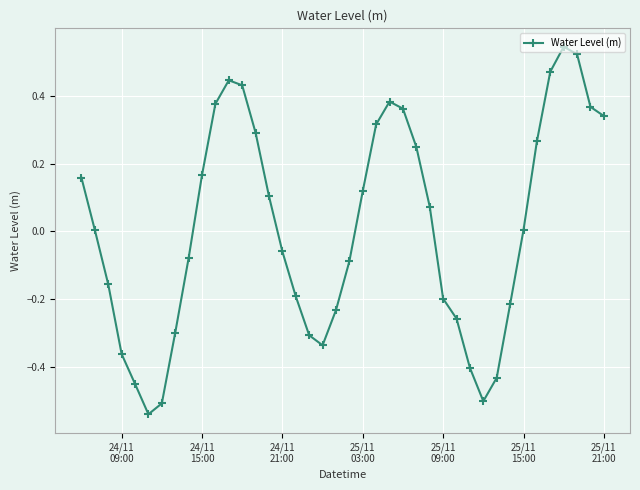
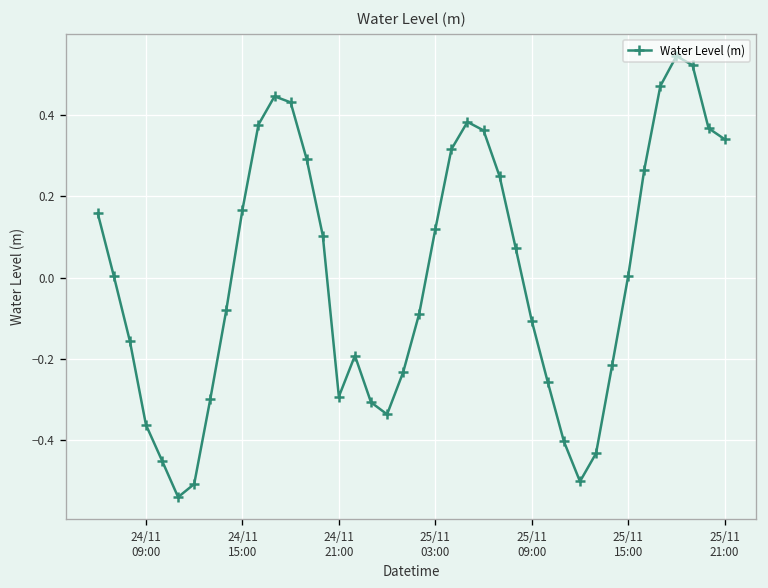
24/11 21:00: -0.06 -> -0.29
25/11 09:00: -0.20 -> -0.11
